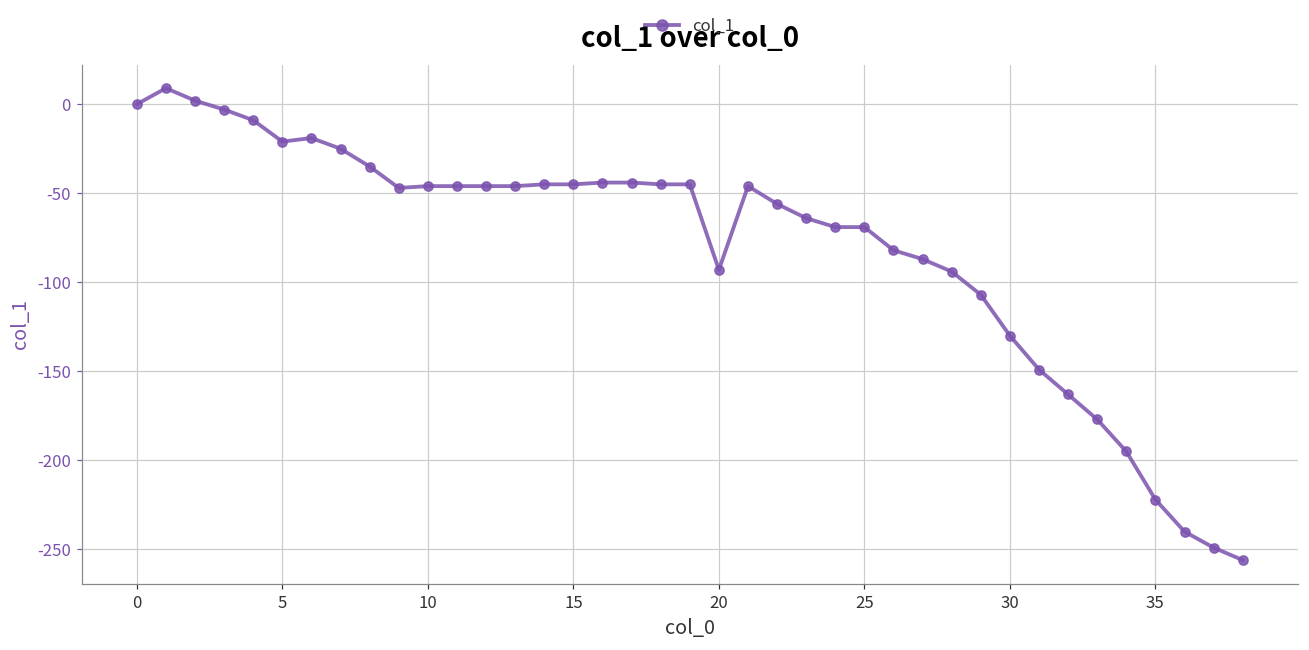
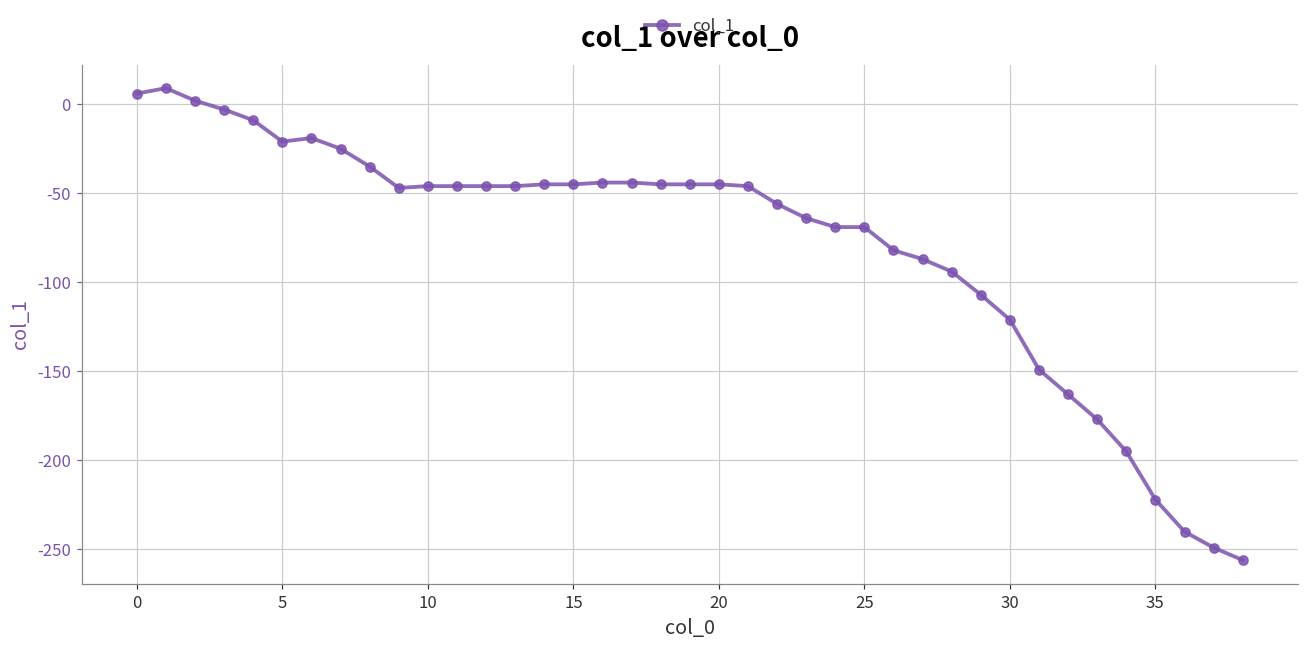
0: 0 -> 6
20: -93 -> -45
30: -130 -> -121
